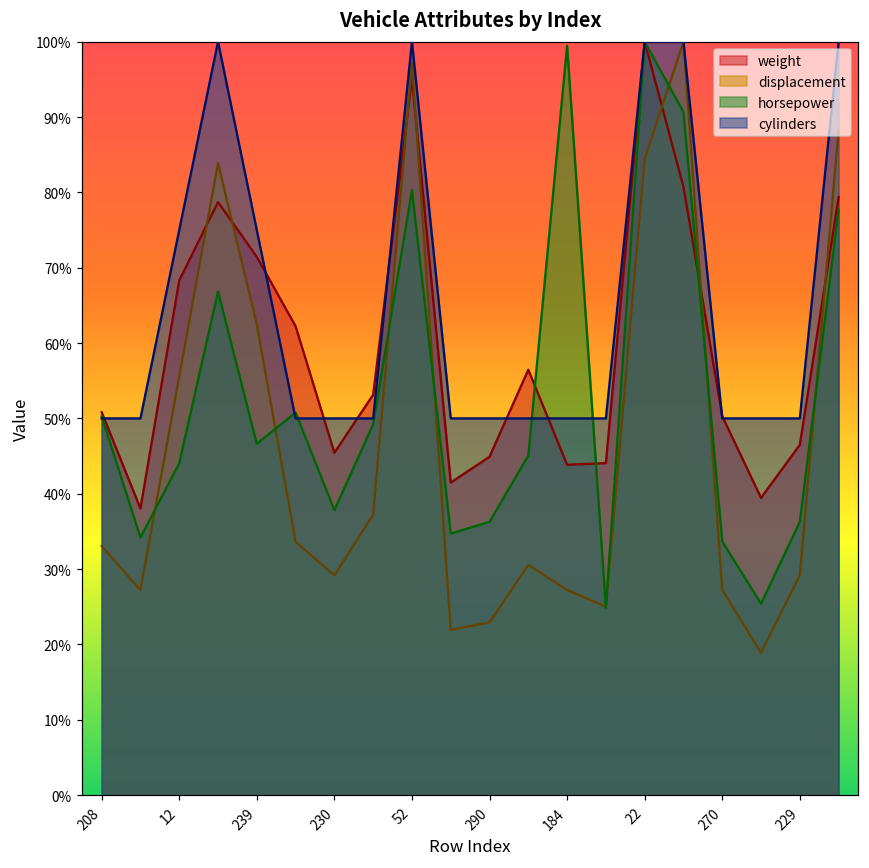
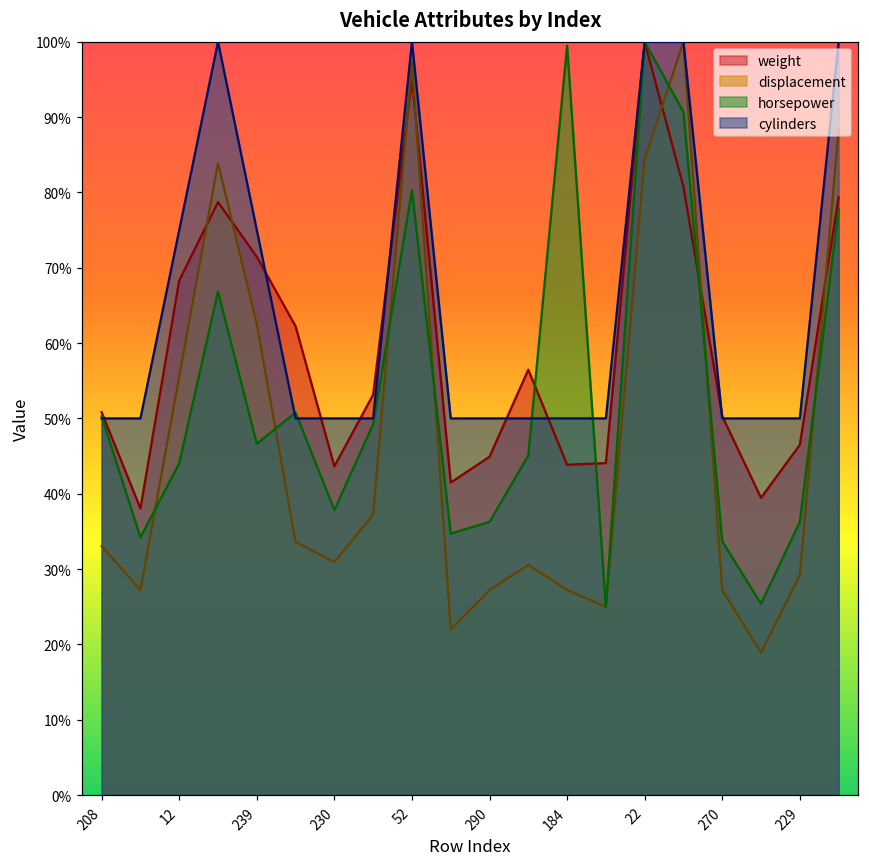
weight, 230: 45% -> 44%
displacement, 230: 29% -> 31%
displacement, 290: 23% -> 27%
